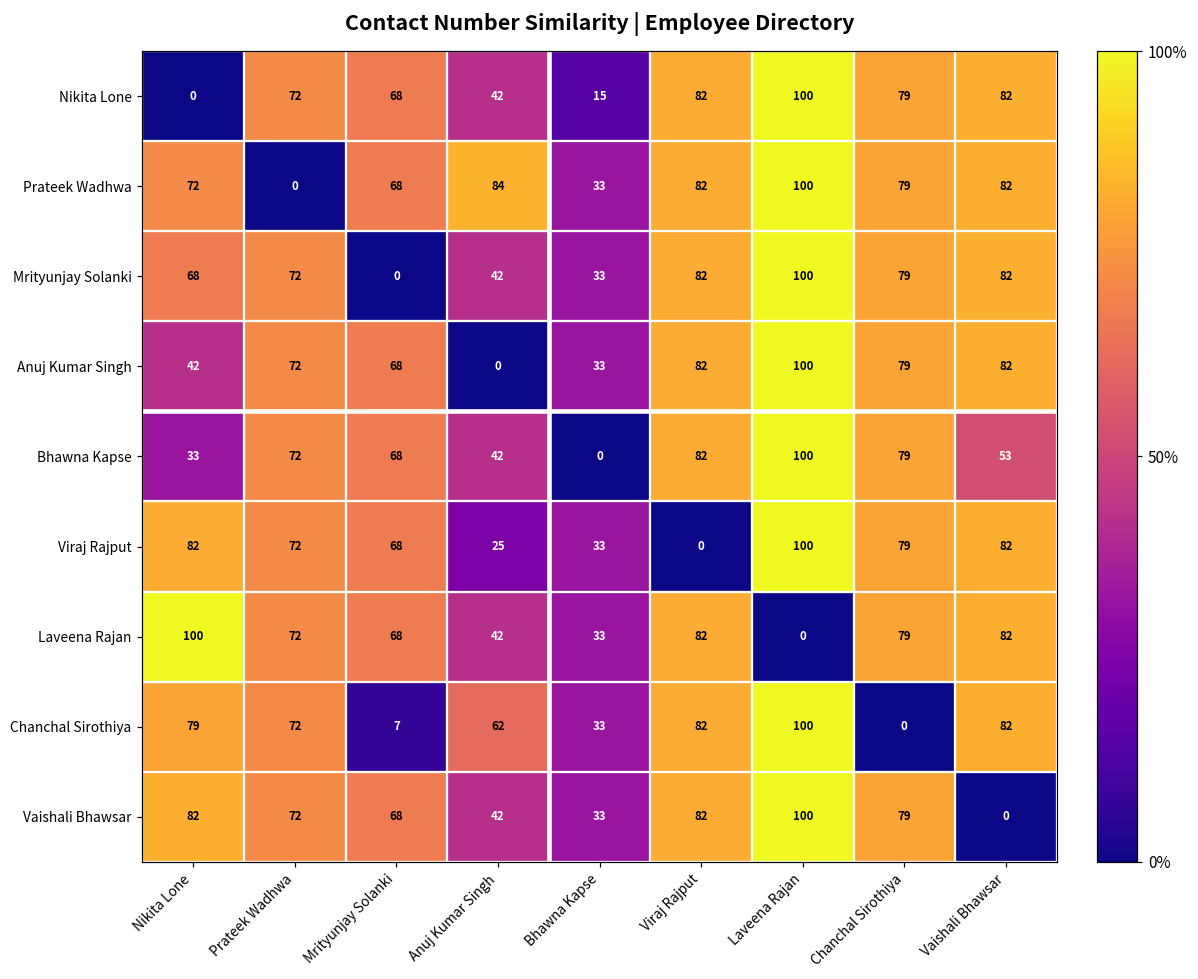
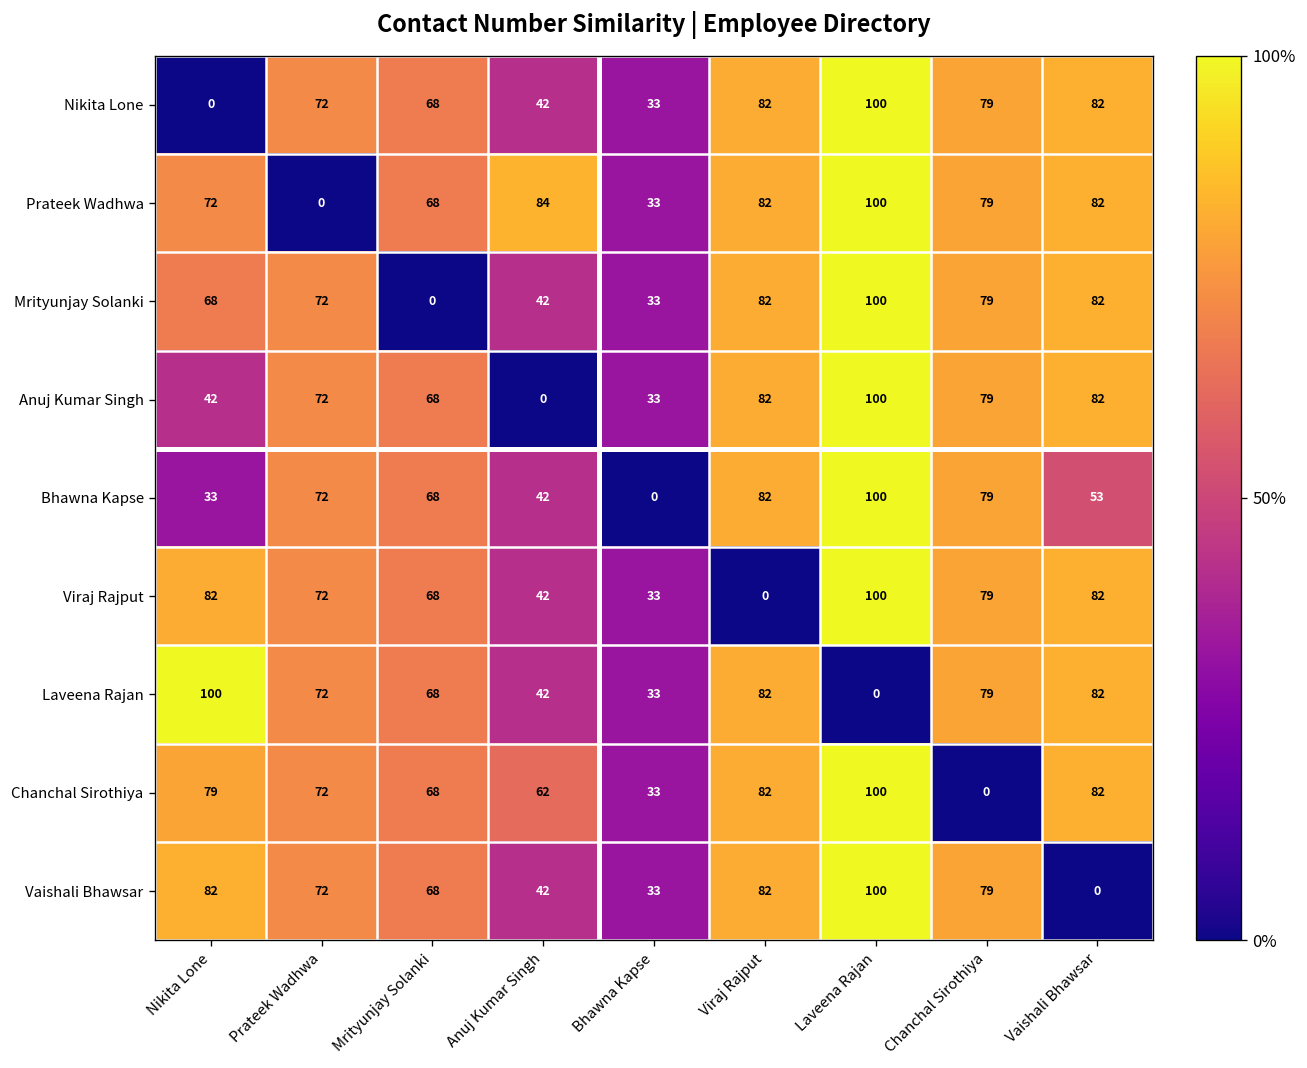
Nikita Lone, Bhawna Kapse: 15 -> 33
Viraj Rajput, Anuj Kumar Singh: 25 -> 42
Chanchal Sirothiya, Mrityunjay Solanki: 7 -> 68
